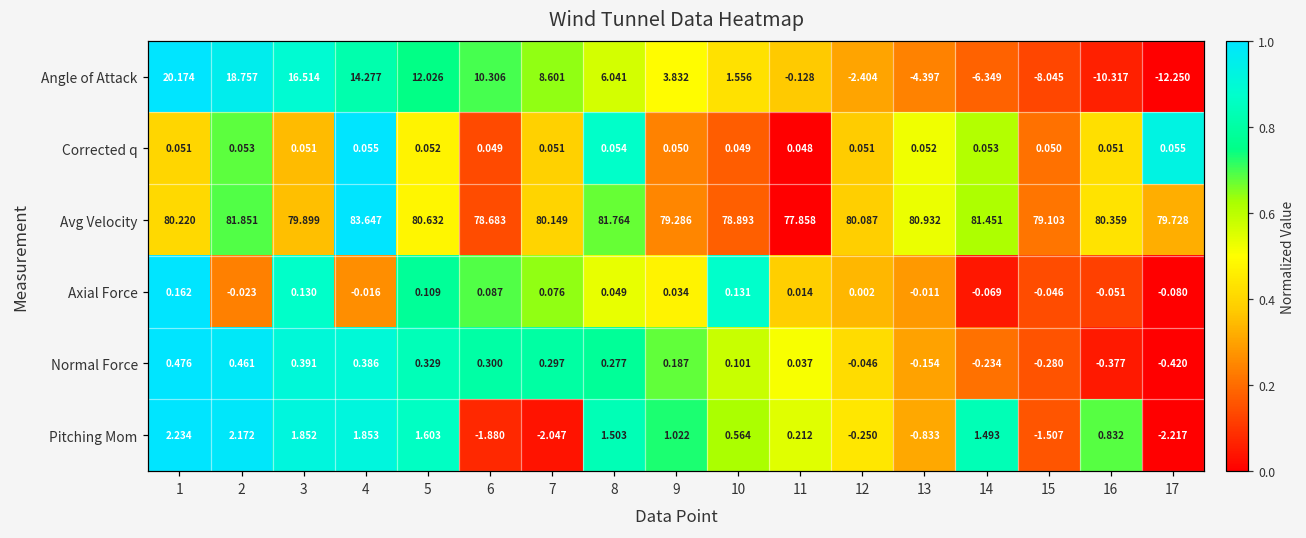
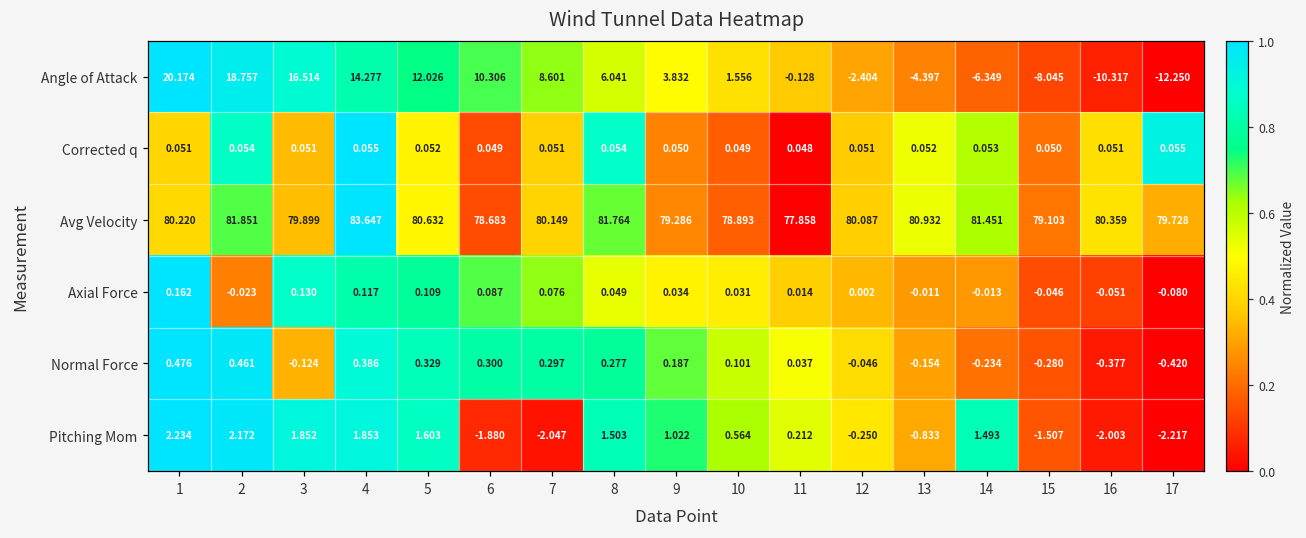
Corrected q, 2: 0.053 -> 0.054
Axial Force, 4: -0.016 -> 0.117
Axial Force, 10: 0.131 -> 0.031
Axial Force, 14: -0.069 -> -0.013
Normal Force, 3: 0.391 -> -0.124
Pitching Mom, 16: 0.832 -> -2.003
